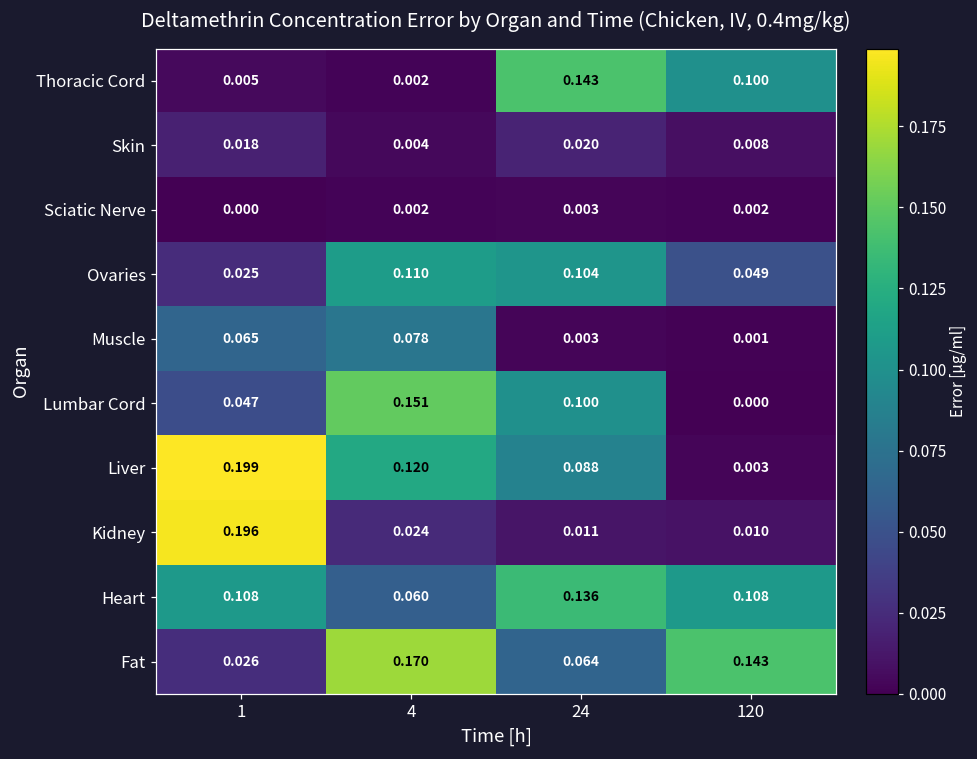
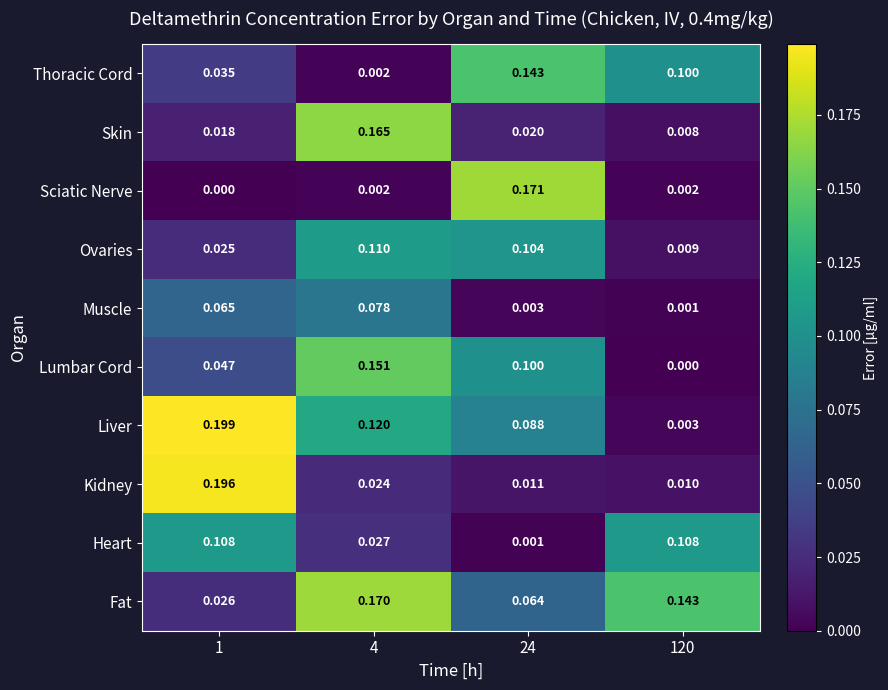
Thoracic Cord, 1: 0.005 -> 0.035
Skin, 4: 0.004 -> 0.165
Sciatic Nerve, 24: 0.003 -> 0.171
Ovaries, 120: 0.049 -> 0.009
Heart, 4: 0.060 -> 0.027
Heart, 24: 0.136 -> 0.001
